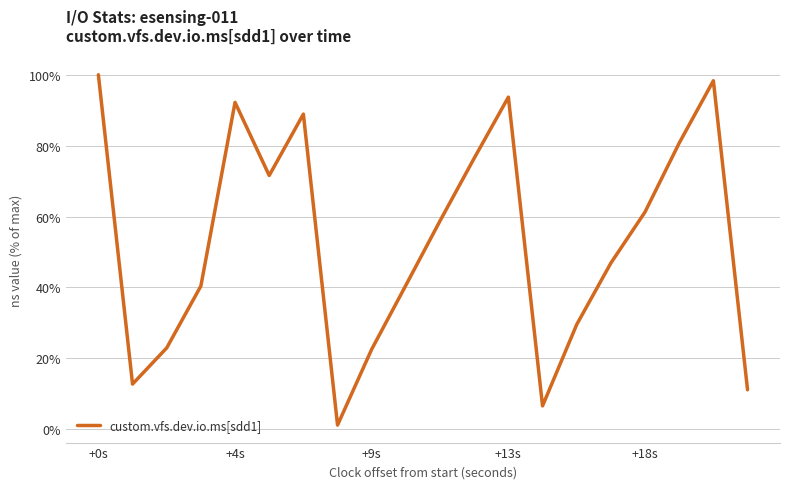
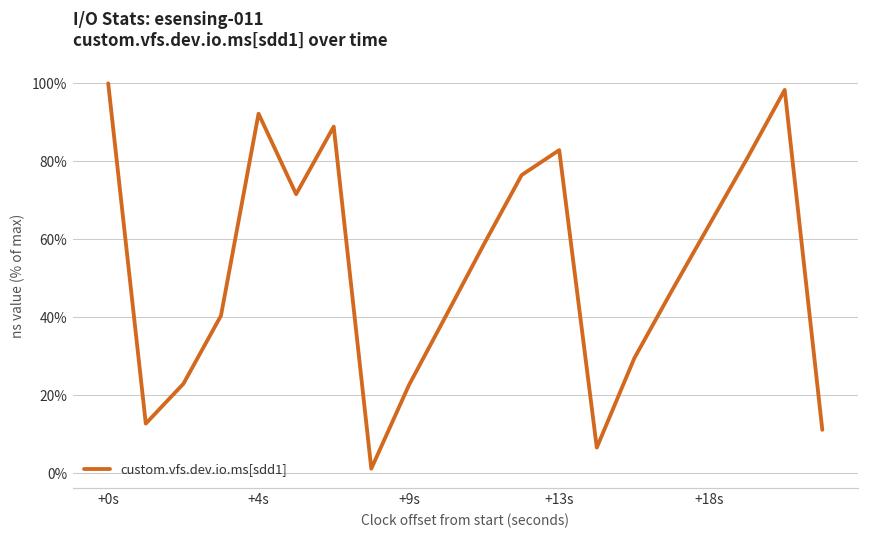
+13s: 94% -> 83%
+18s: 61% -> 64%
